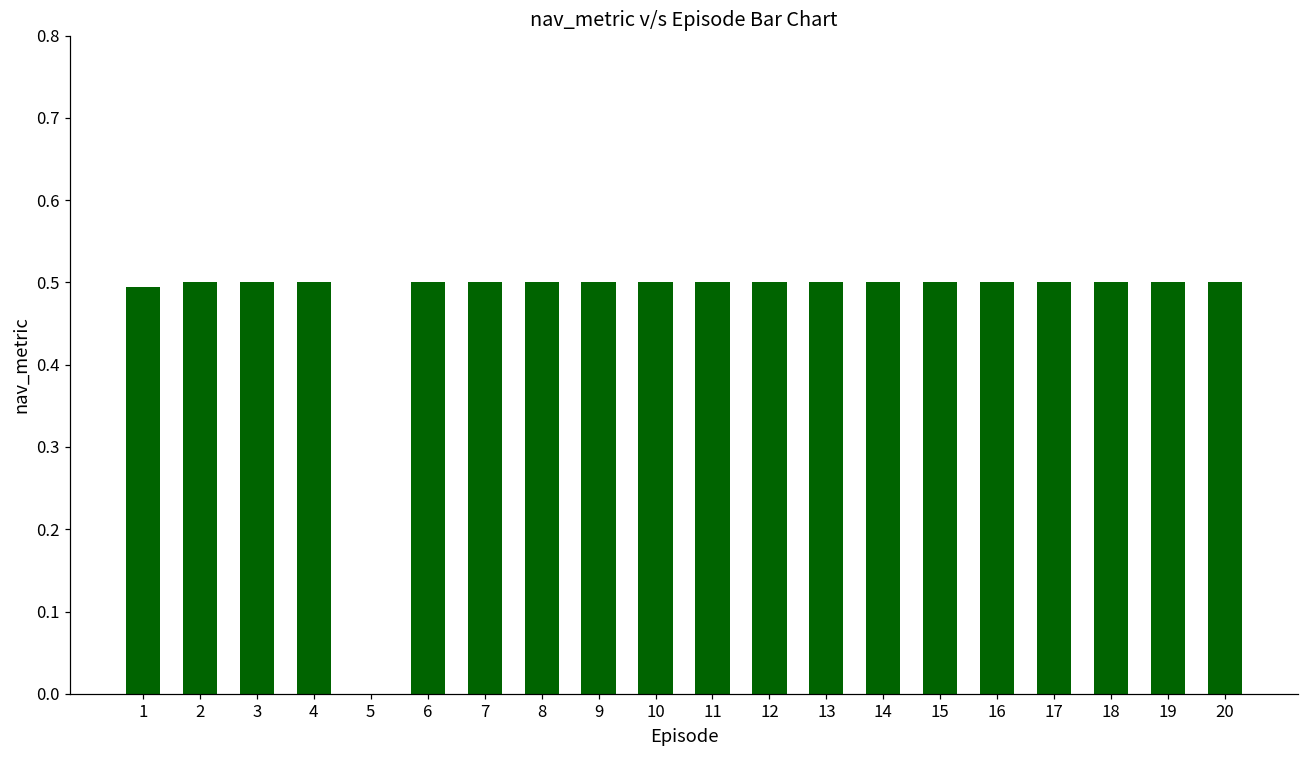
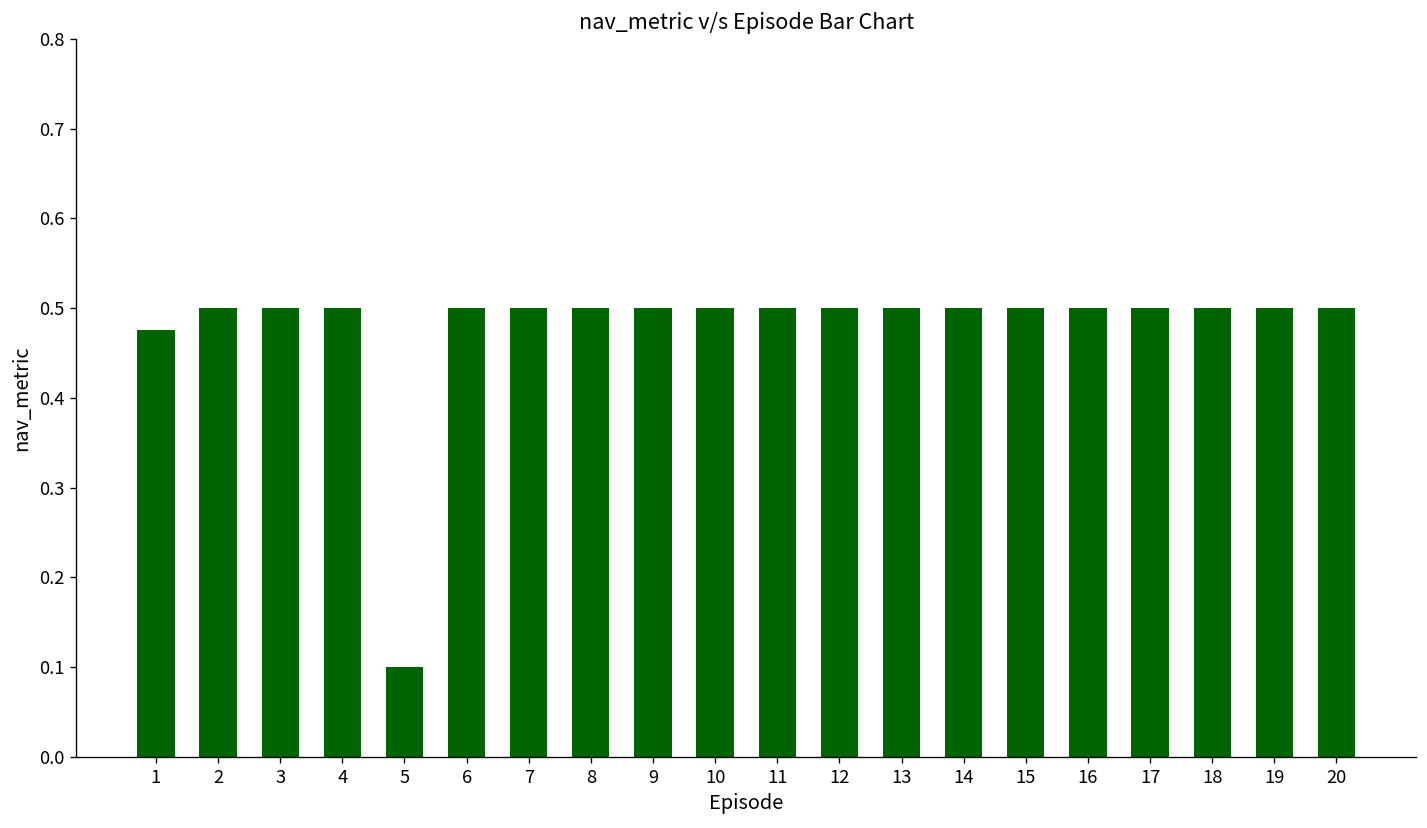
1: 0.49 -> 0.48
5: 0.0 -> 0.1
